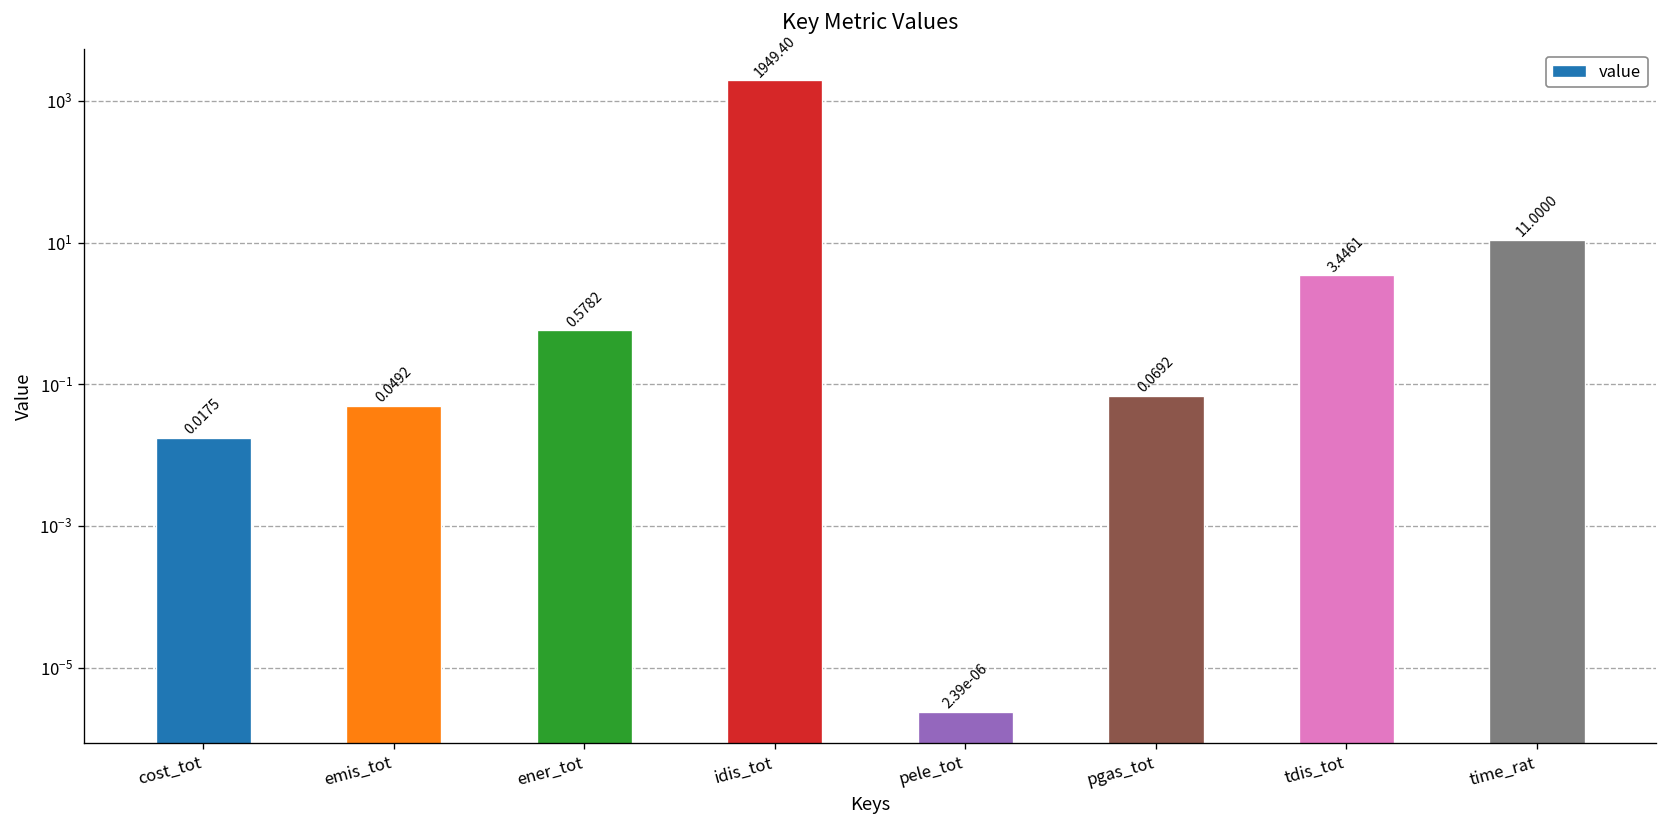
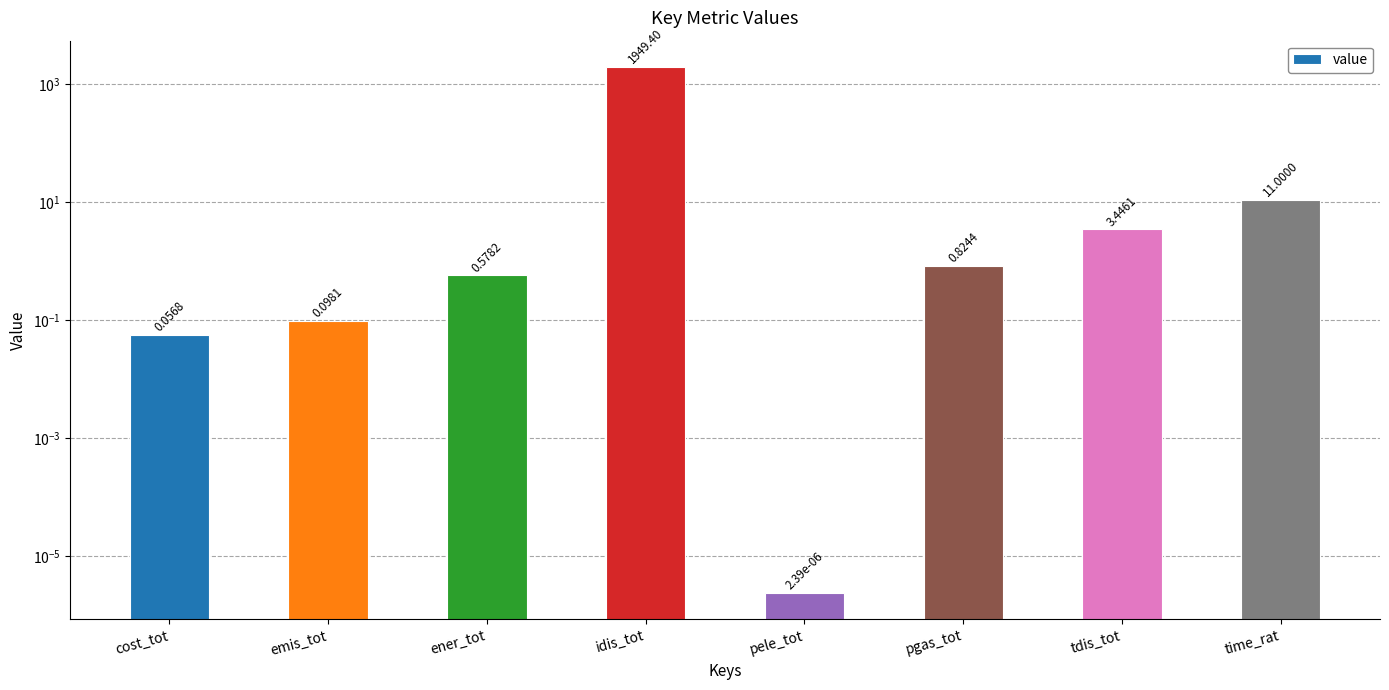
cost_tot: 0.0175 -> 0.0568
emis_tot: 0.0492 -> 0.0981
pgas_tot: 0.0692 -> 0.8244
